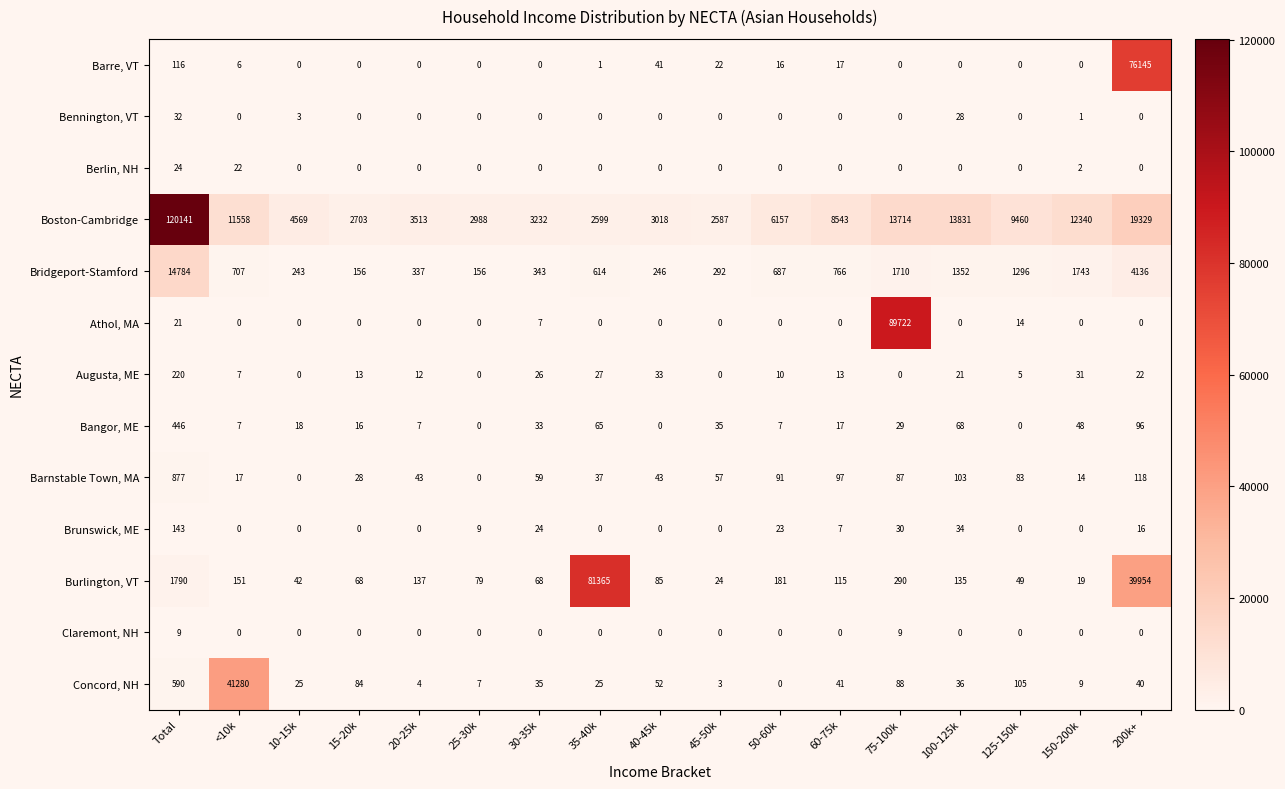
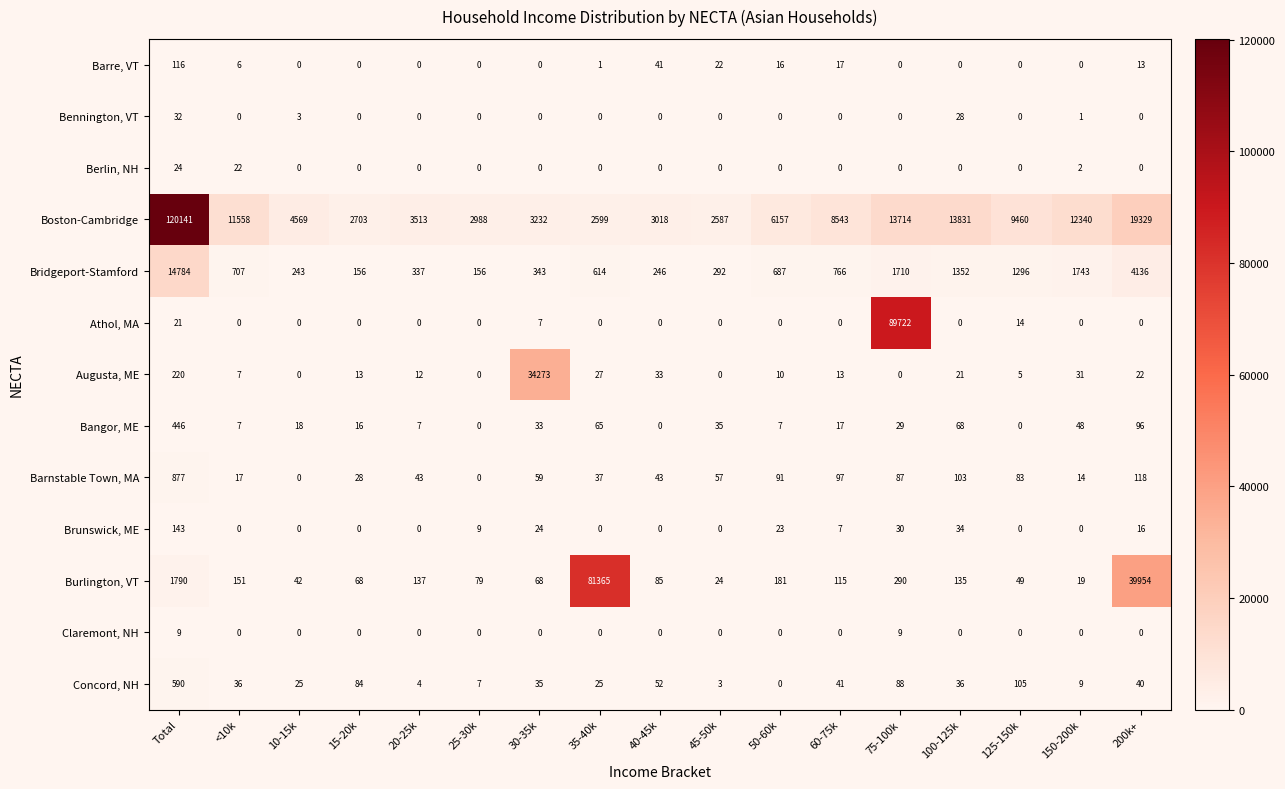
Barre, VT, 200k+: 76145 -> 13
Augusta, ME, 30-35k: 26 -> 34273
Concord, NH, <10k: 41280 -> 36
